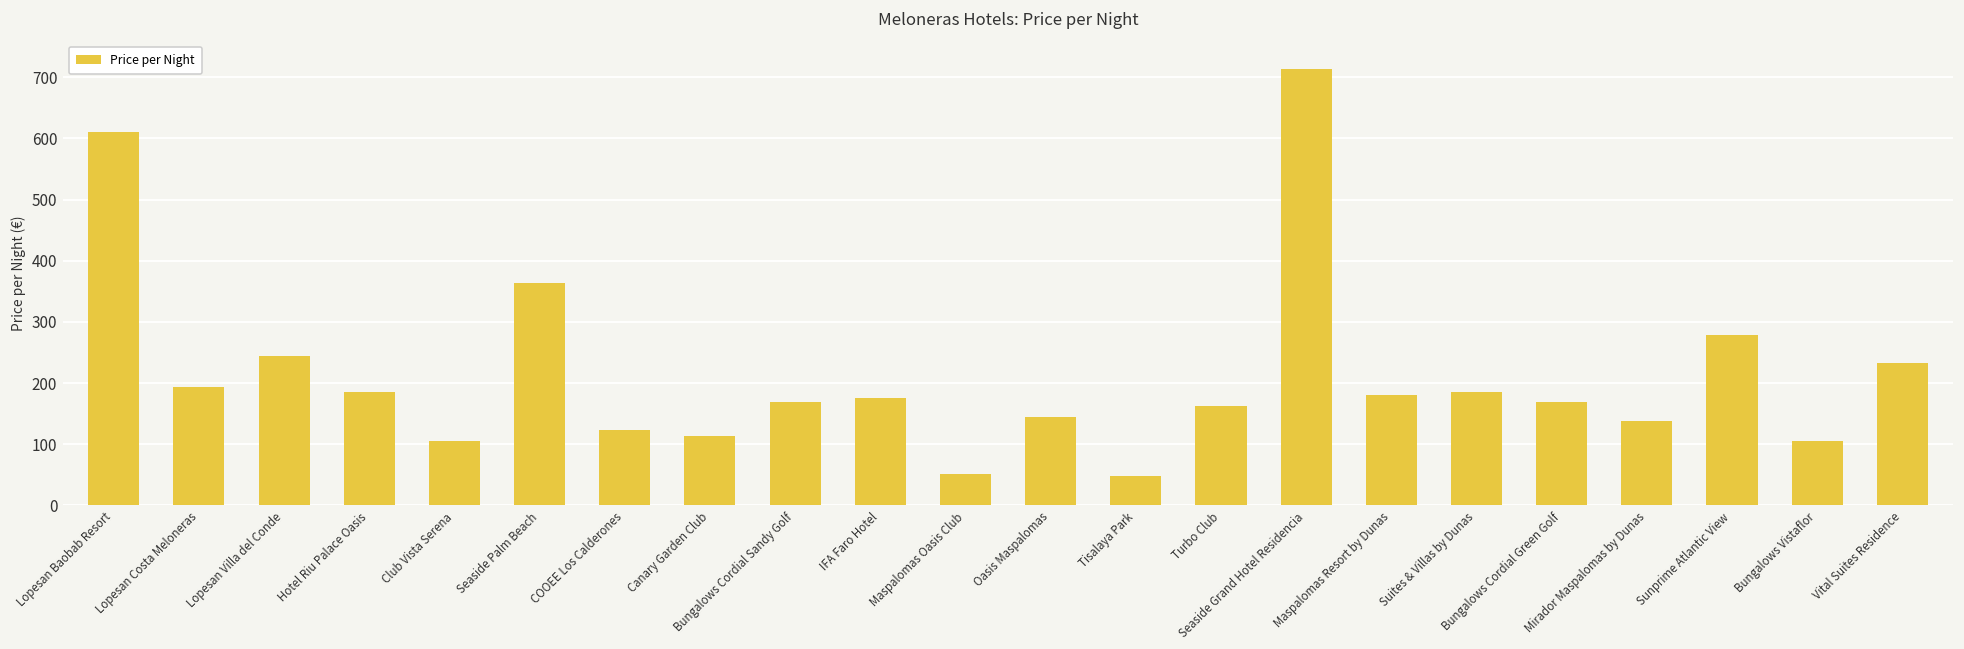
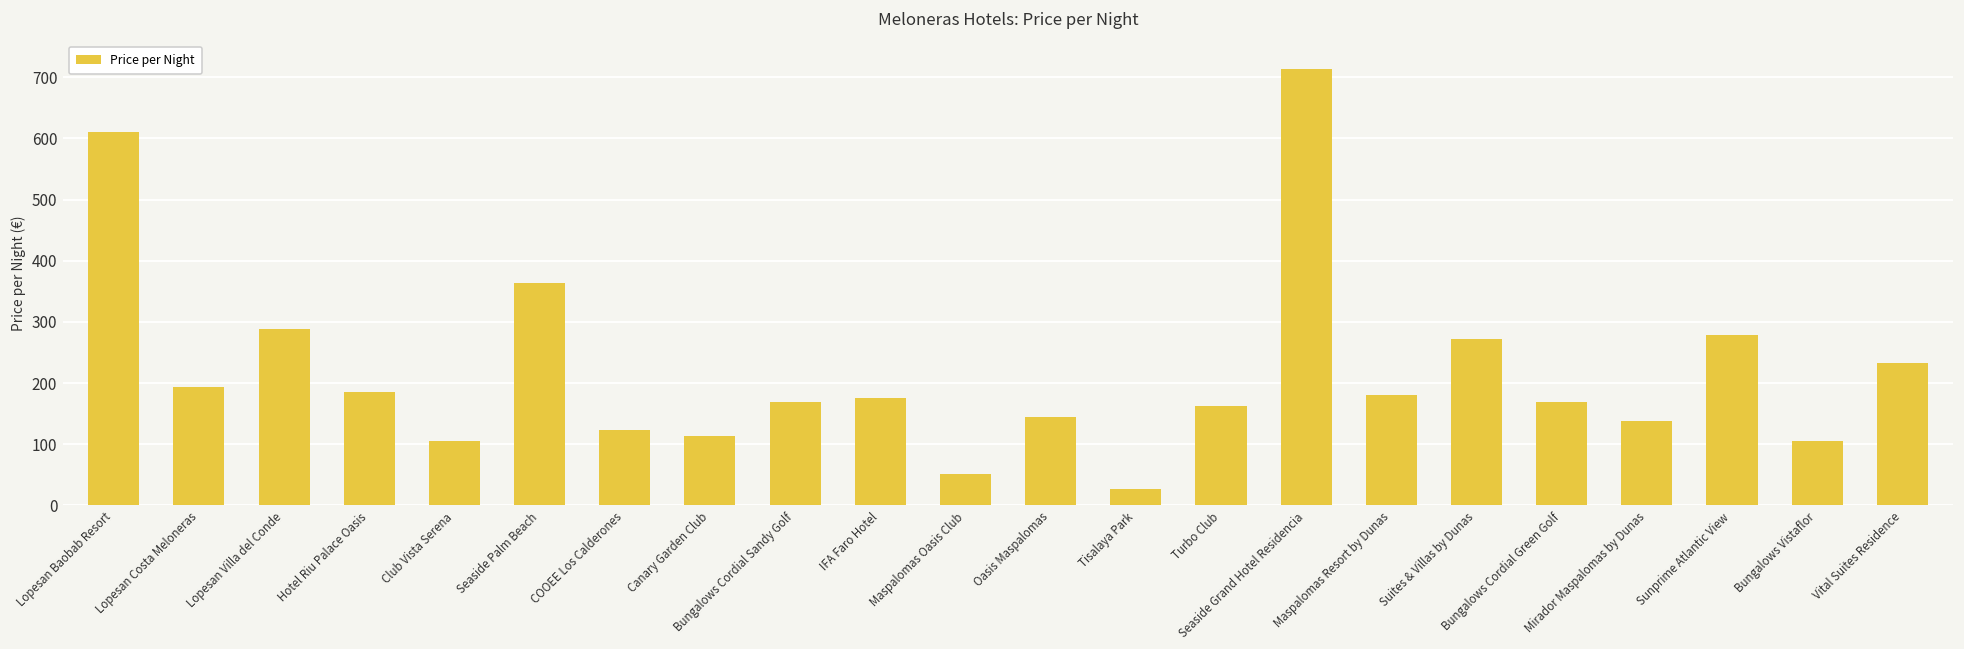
Lopesan Villa del Conde: 240 -> 290
Tisalaya Park: 50 -> 30
Suites & Villas by Dunas: 190 -> 270
